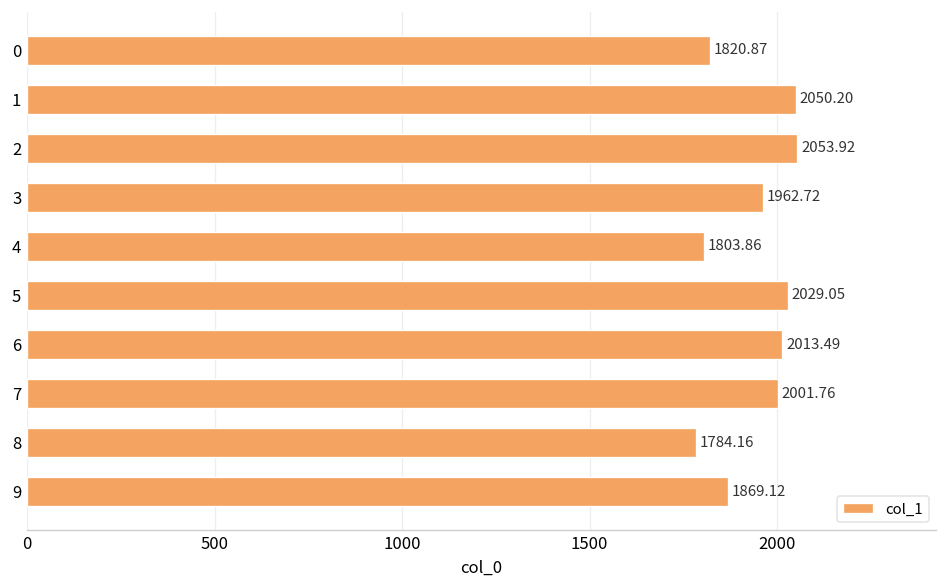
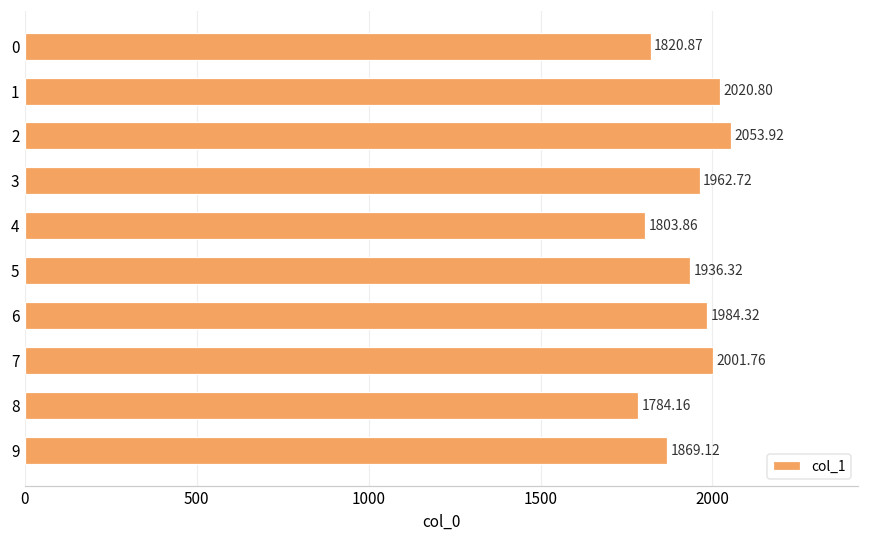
1: 2050.20 -> 2020.80
5: 2029.05 -> 1936.32
6: 2013.49 -> 1984.32
